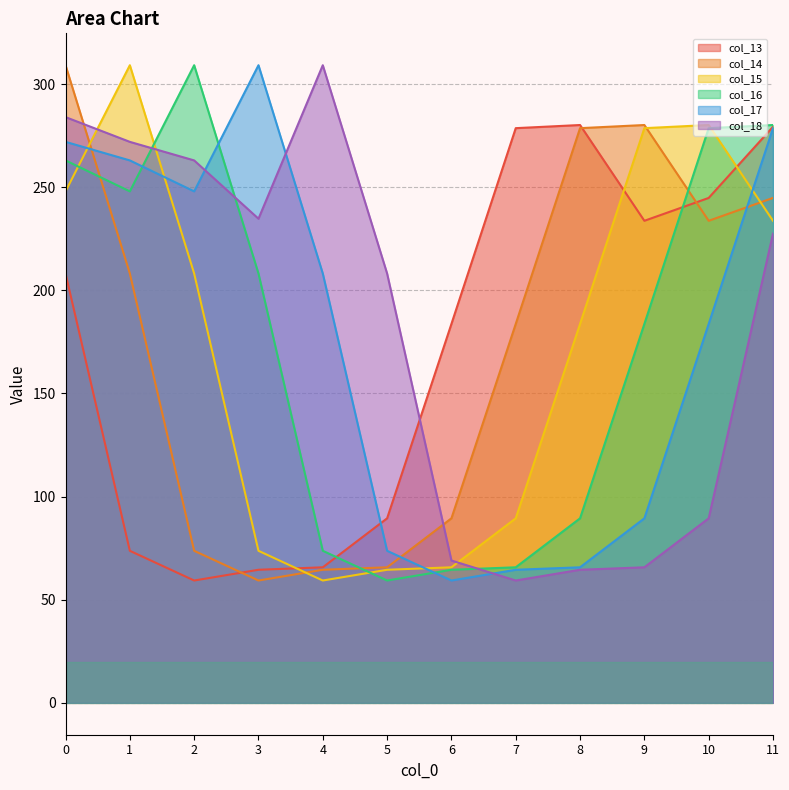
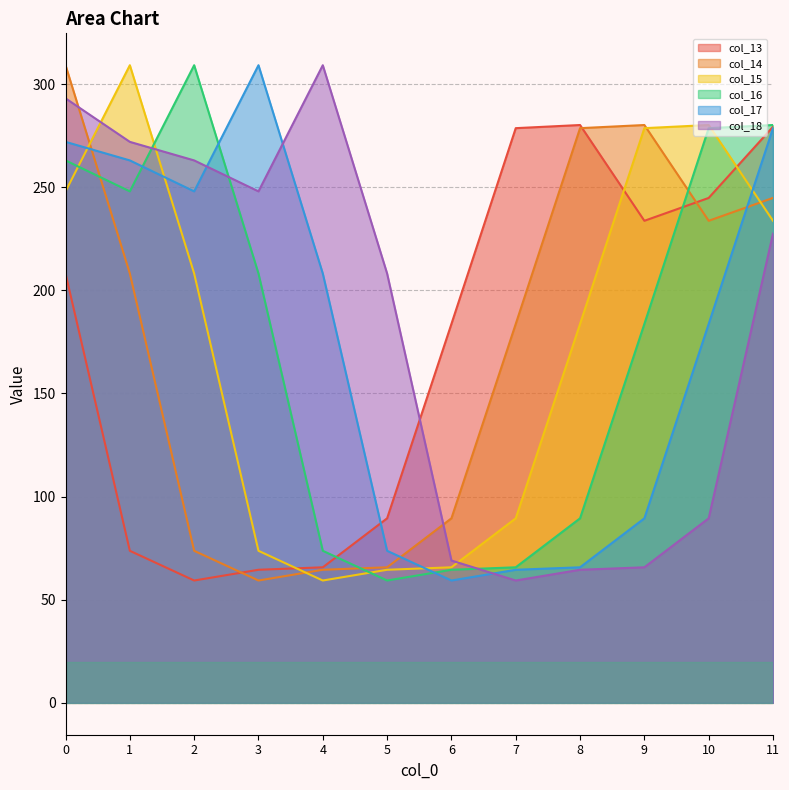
col_18, 0: 284 -> 293
col_18, 3: 235 -> 248
